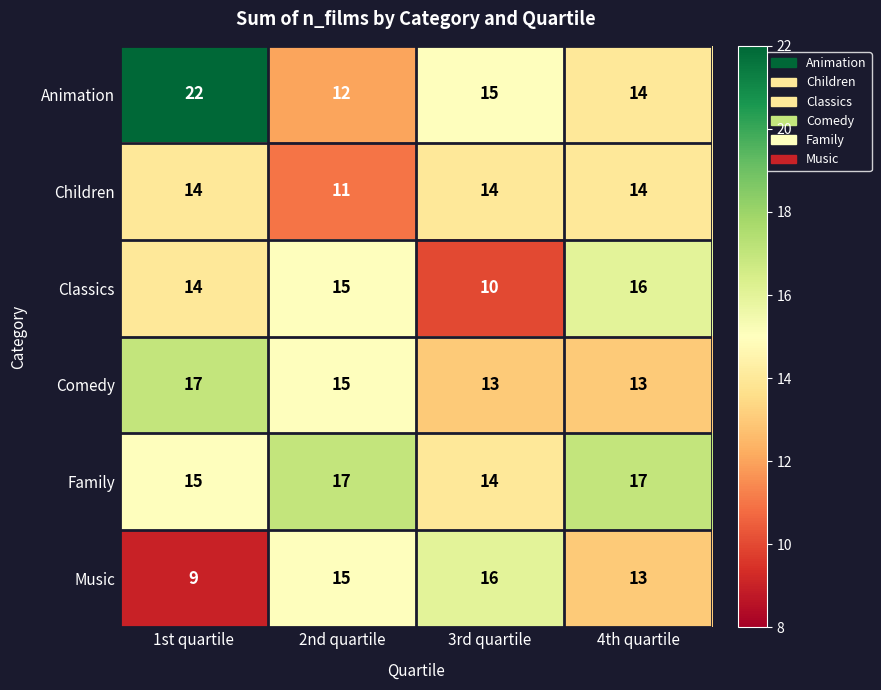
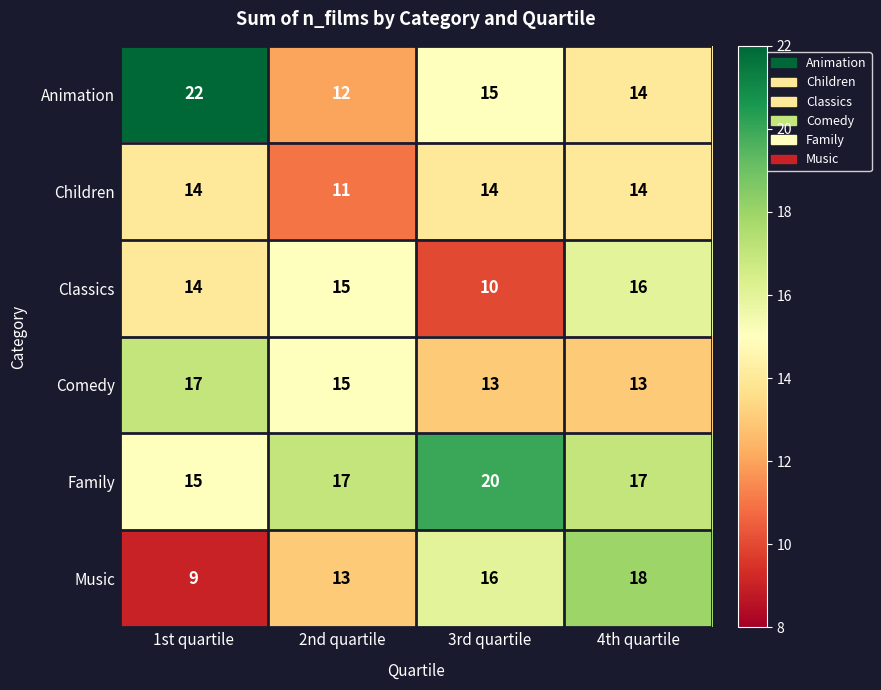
Family, 3rd quartile: 14 -> 20
Music, 2nd quartile: 15 -> 13
Music, 4th quartile: 13 -> 18
